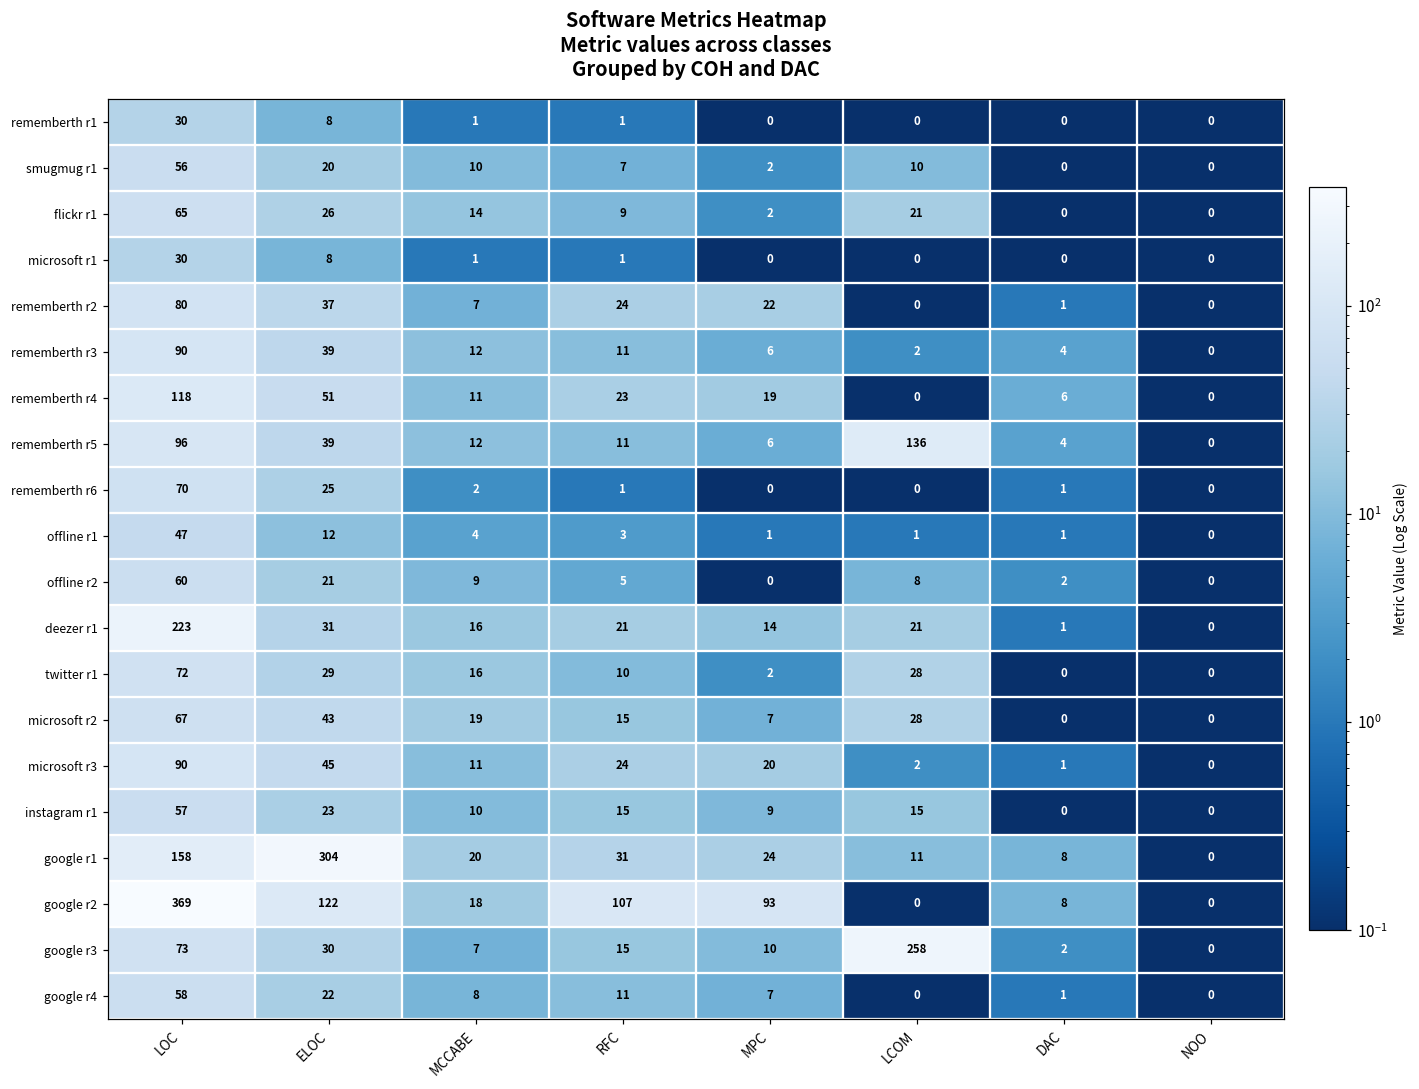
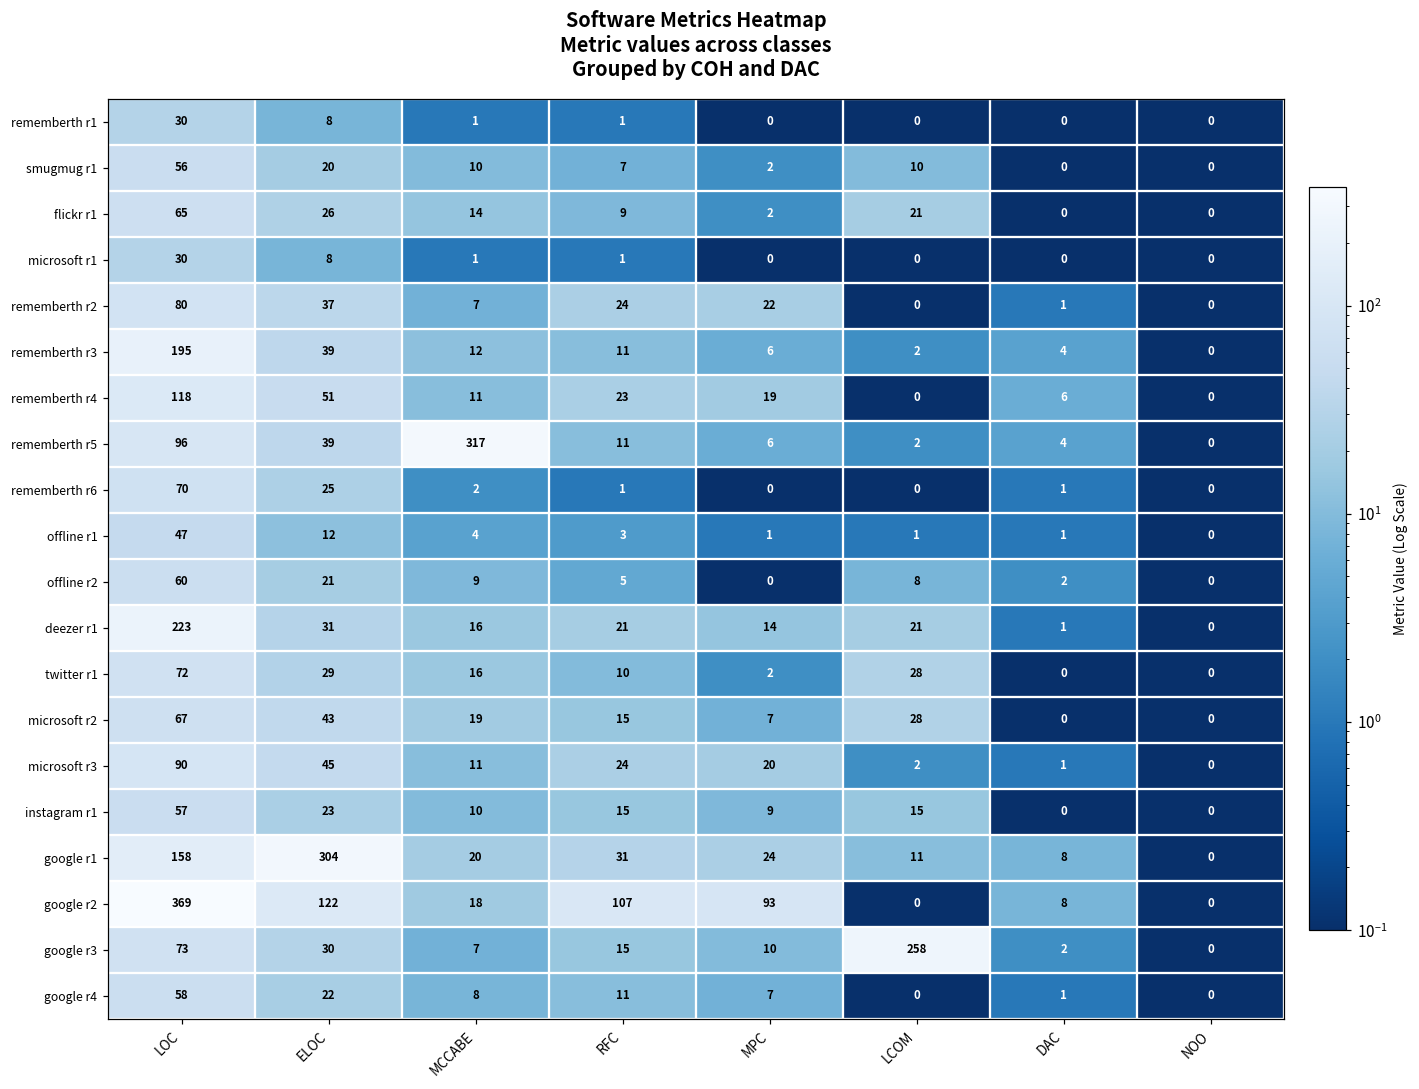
rememberth r3, LOC: 90 -> 195
rememberth r5, MCCABE: 12 -> 317
rememberth r5, LCOM: 136 -> 2
